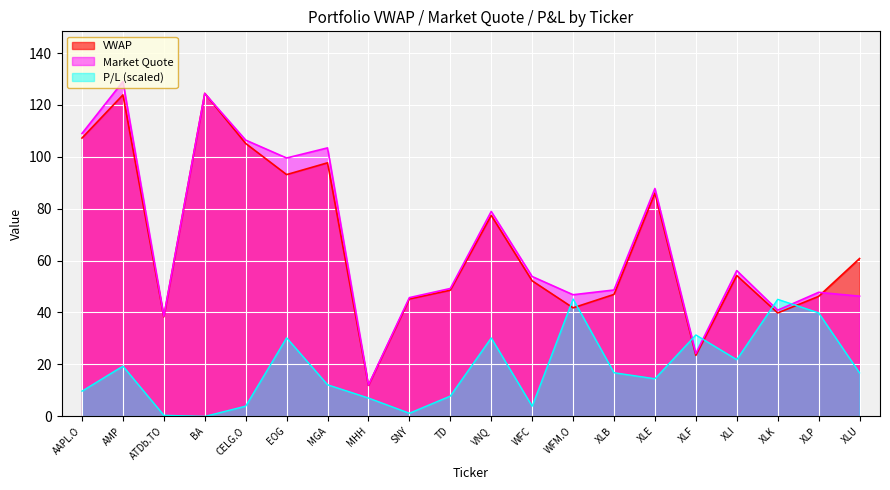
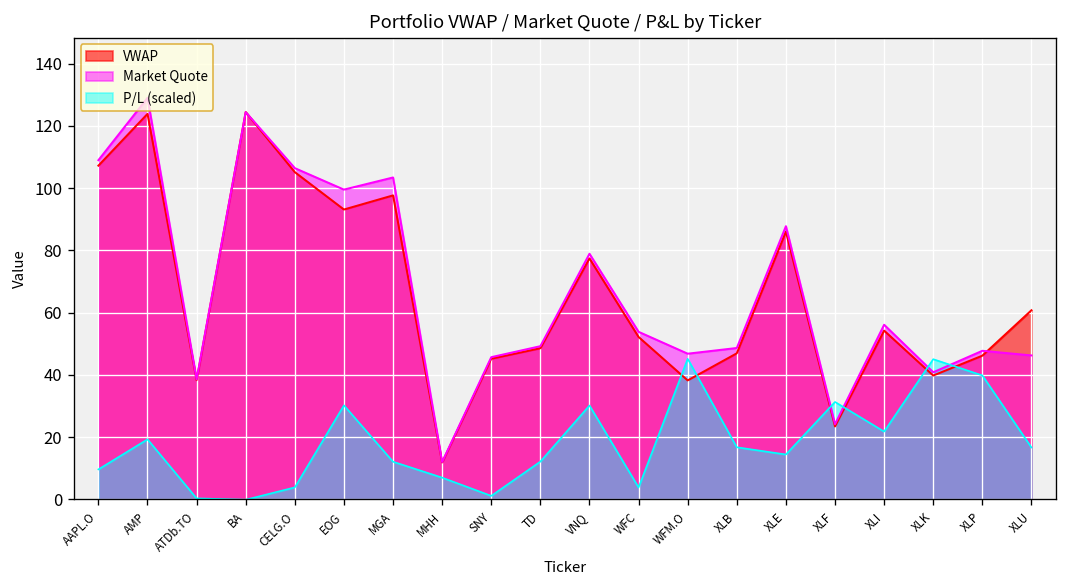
P/L (scaled), TD: 8 -> 12
VWAP, WFM.O: 42 -> 38
